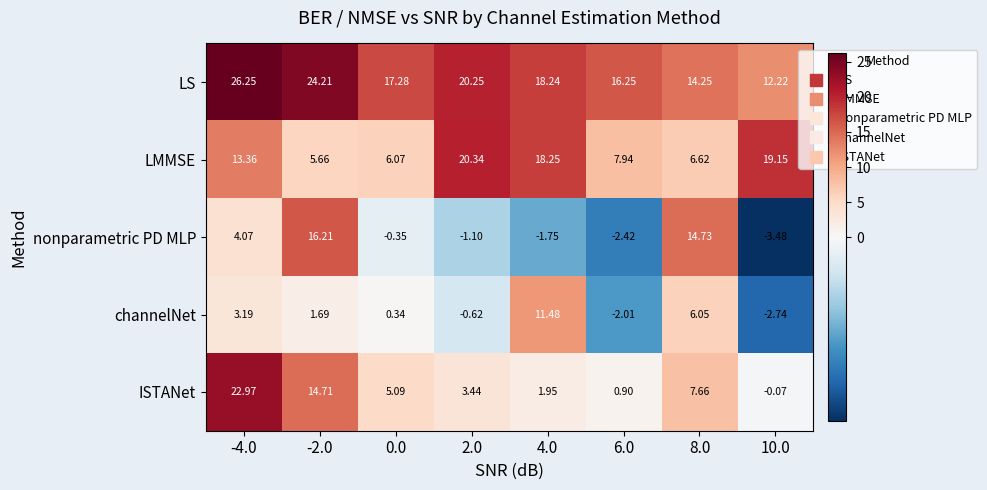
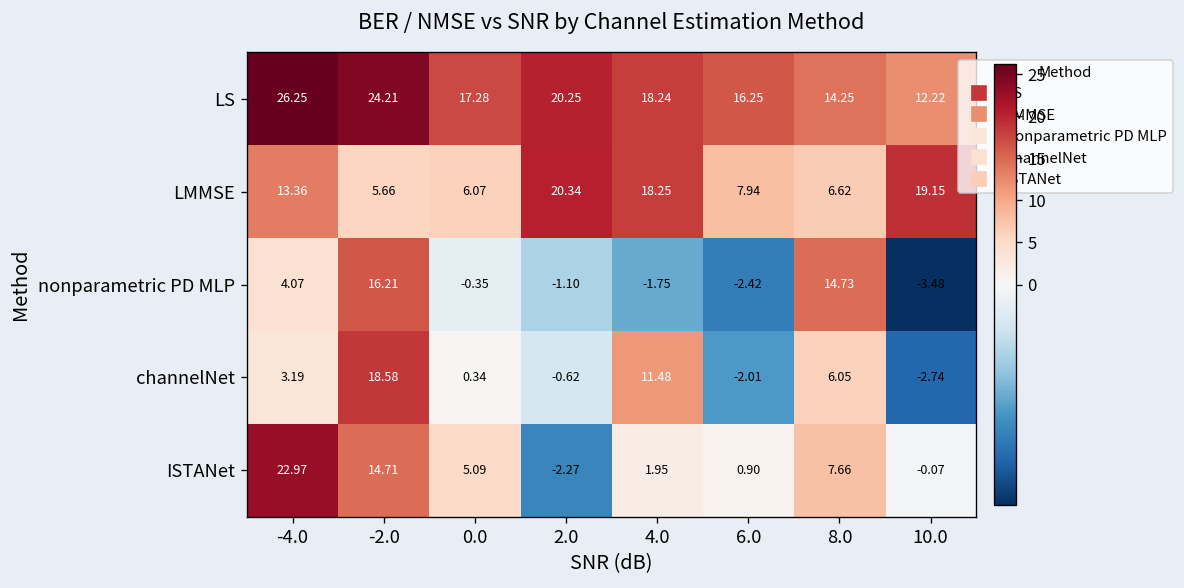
channelNet, -2.0: 1.69 -> 18.58
ISTANet, 2.0: 3.44 -> -2.27
